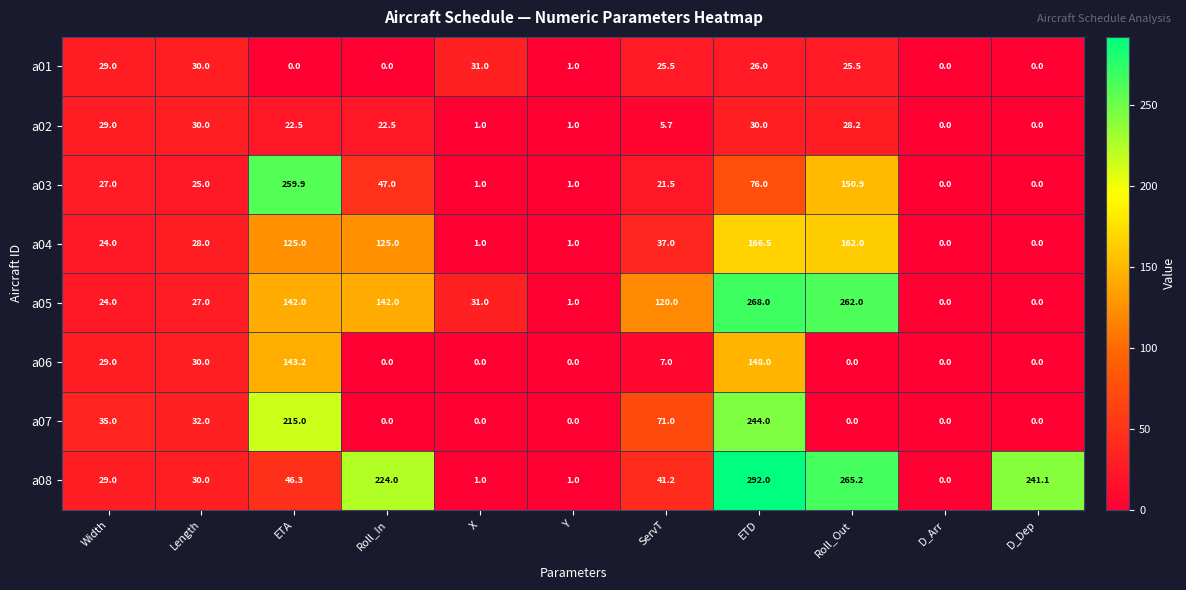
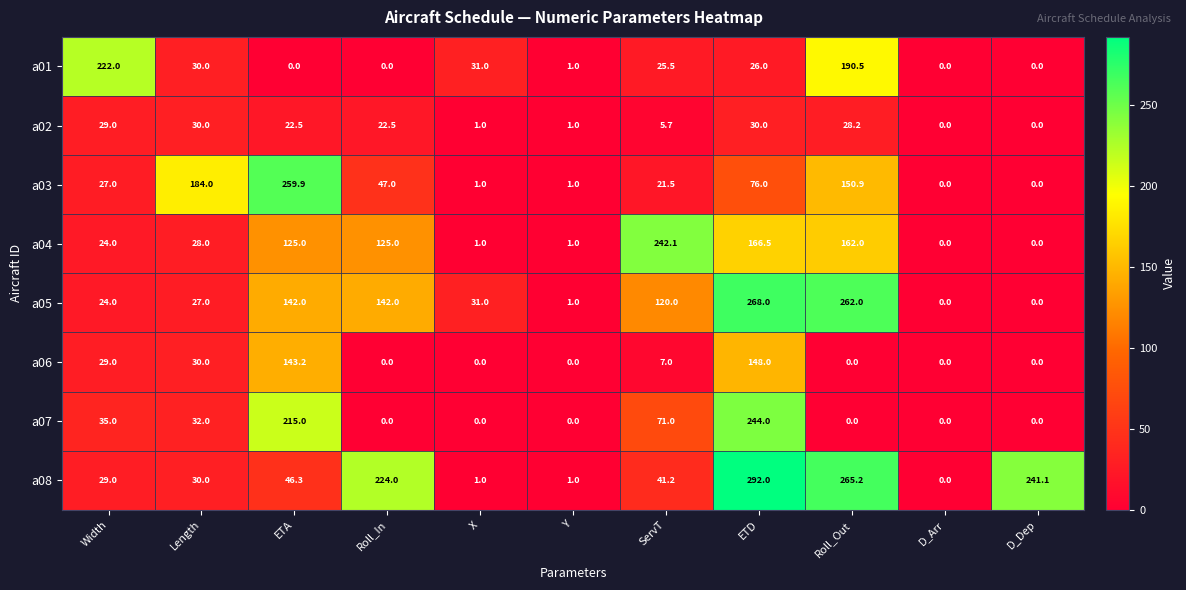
a01, Width: 29.0 -> 222.0
a01, Roll_Out: 25.5 -> 190.5
a03, Length: 25.0 -> 184.0
a04, ServT: 37.0 -> 242.1
